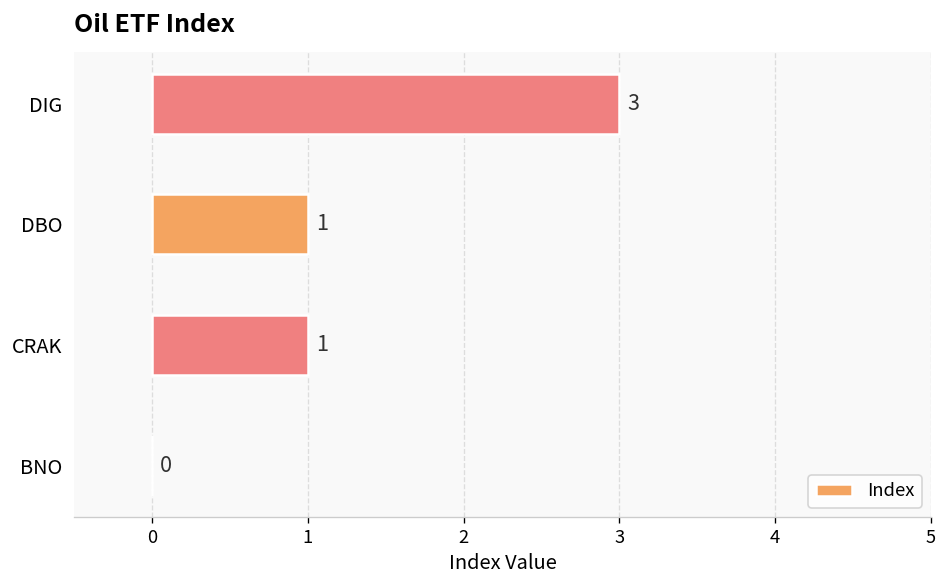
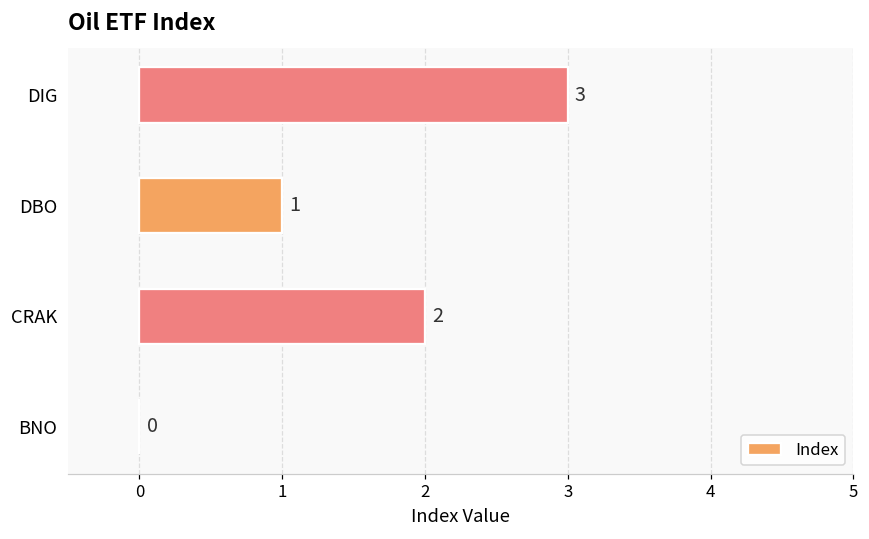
CRAK: 1 -> 2
